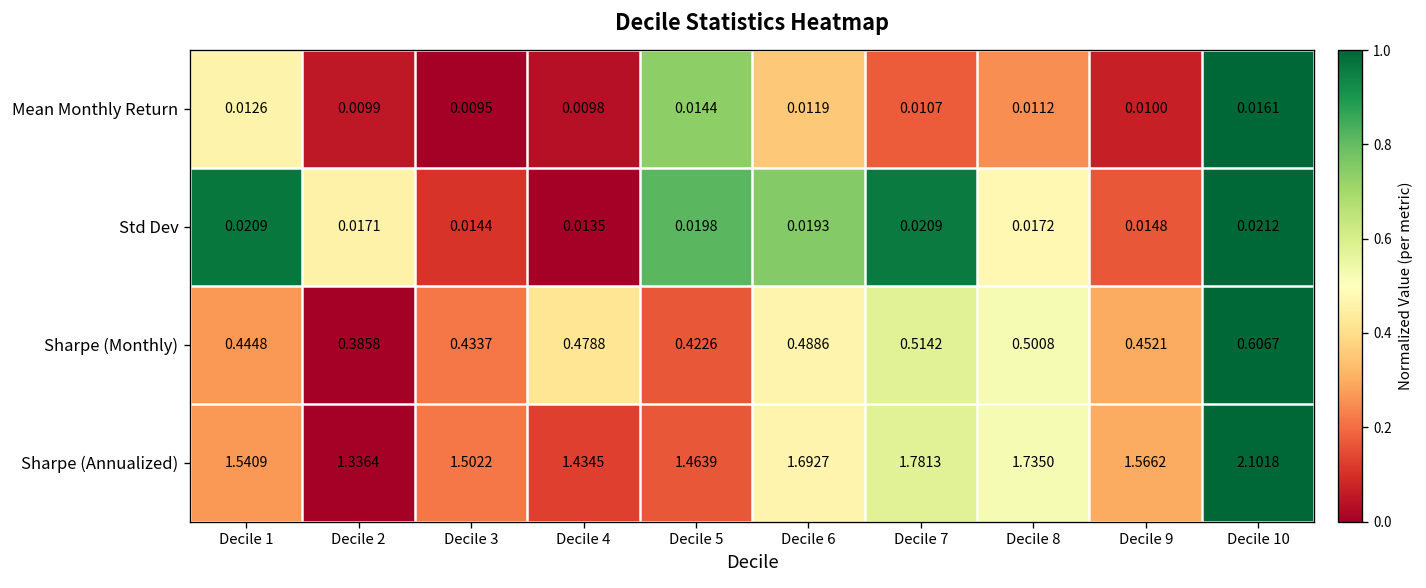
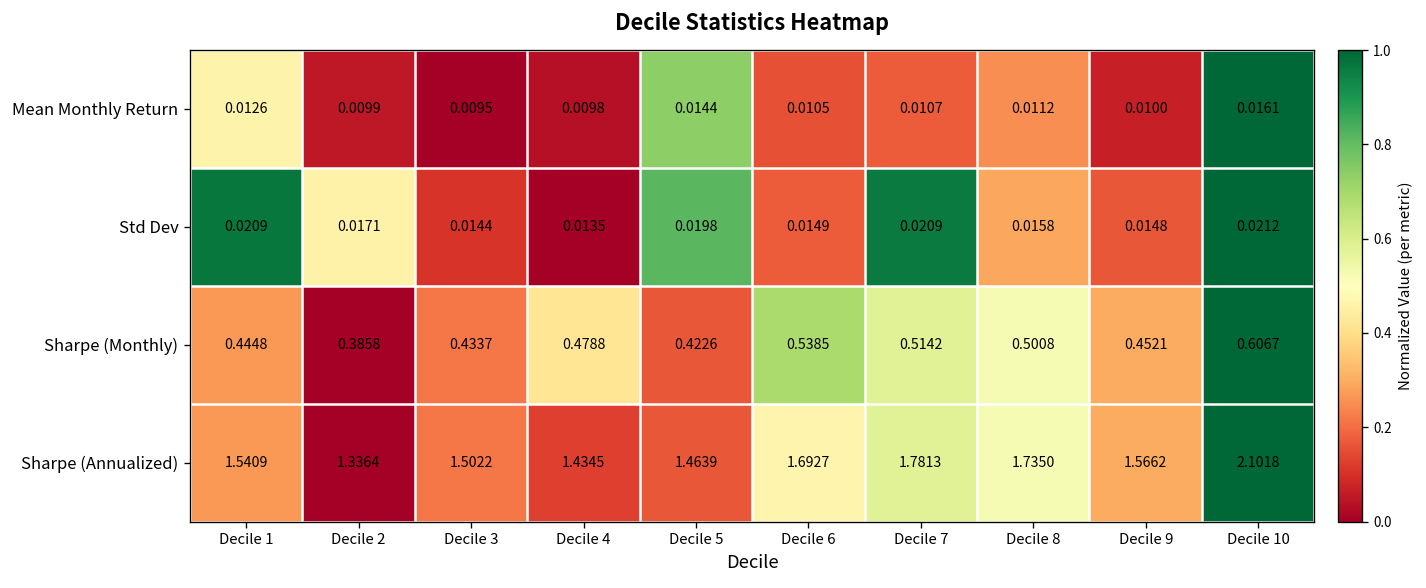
Mean Monthly Return, Decile 6: 0.0119 -> 0.0105
Std Dev, Decile 6: 0.0193 -> 0.0149
Std Dev, Decile 8: 0.0172 -> 0.0158
Sharpe (Monthly), Decile 6: 0.4886 -> 0.5385
